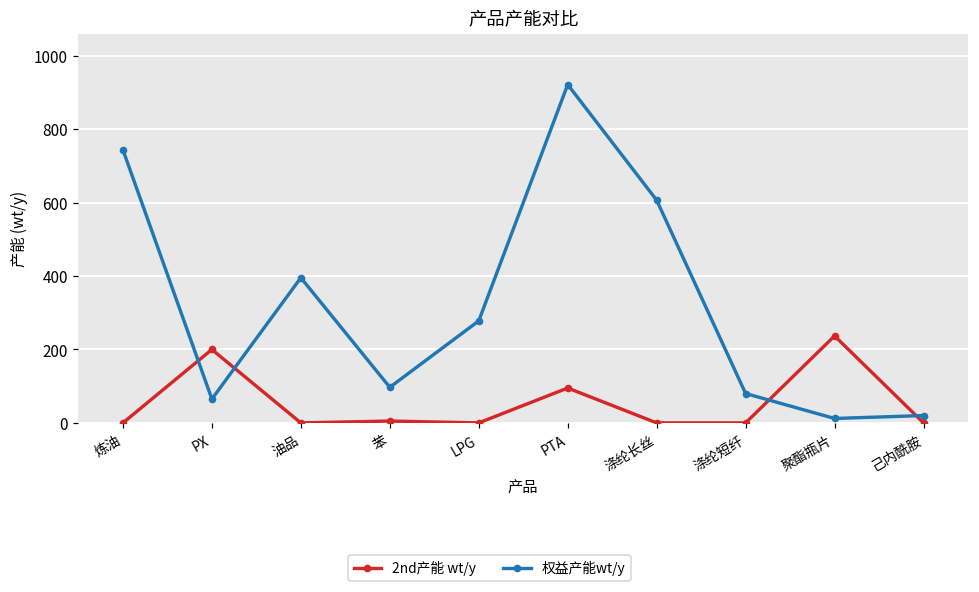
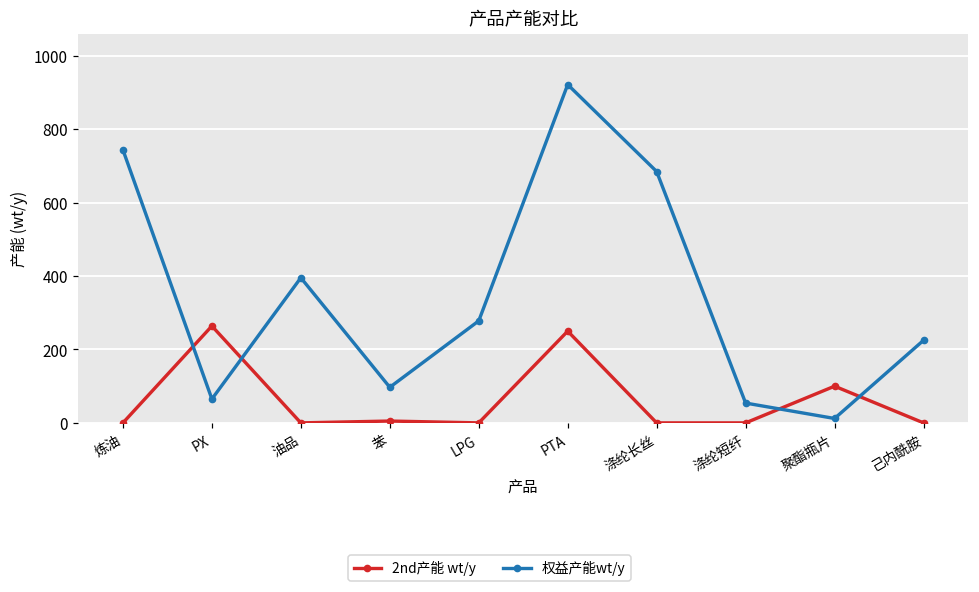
2nd产能 wt/y, PX: 200 -> 260
2nd产能 wt/y, PTA: 100 -> 250
权益产能wt/y, 涤纶长丝: 610 -> 690
权益产能wt/y, 涤纶短纤: 80 -> 50
2nd产能 wt/y, 聚酯瓶片: 240 -> 100
权益产能wt/y, 己内酰胺: 20 -> 230
